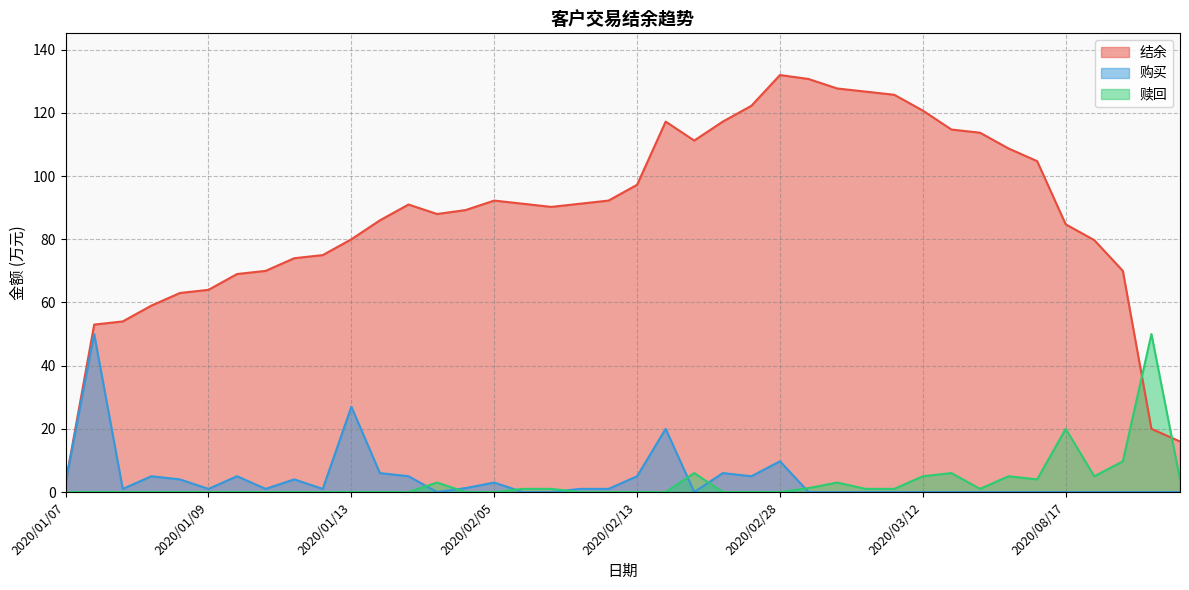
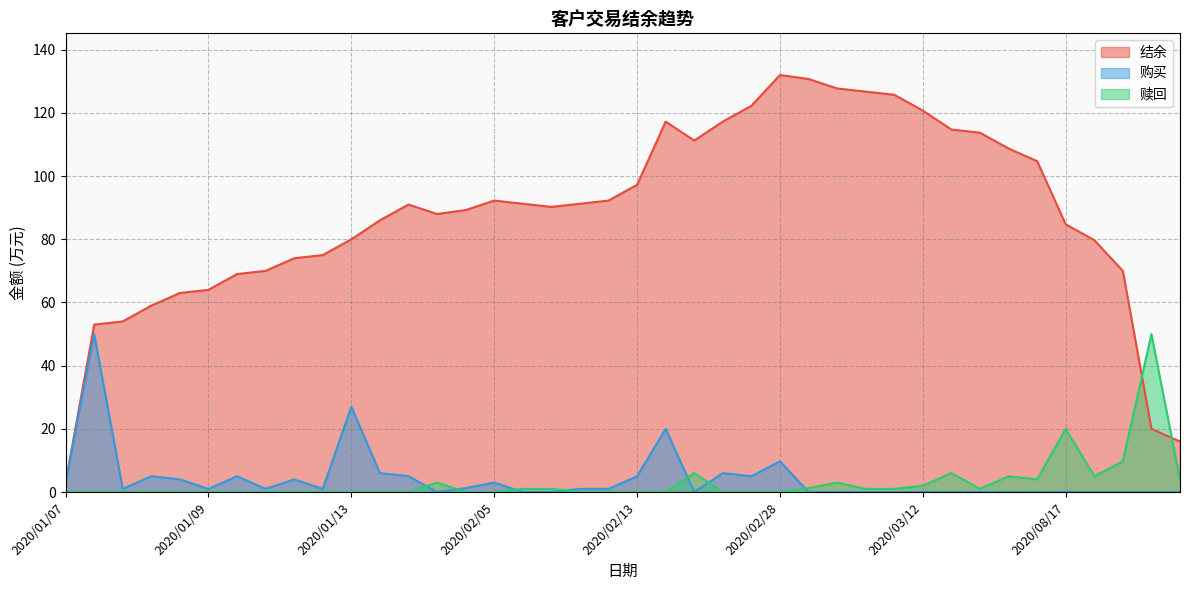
赎回, 2020/03/12: 5 -> 2
